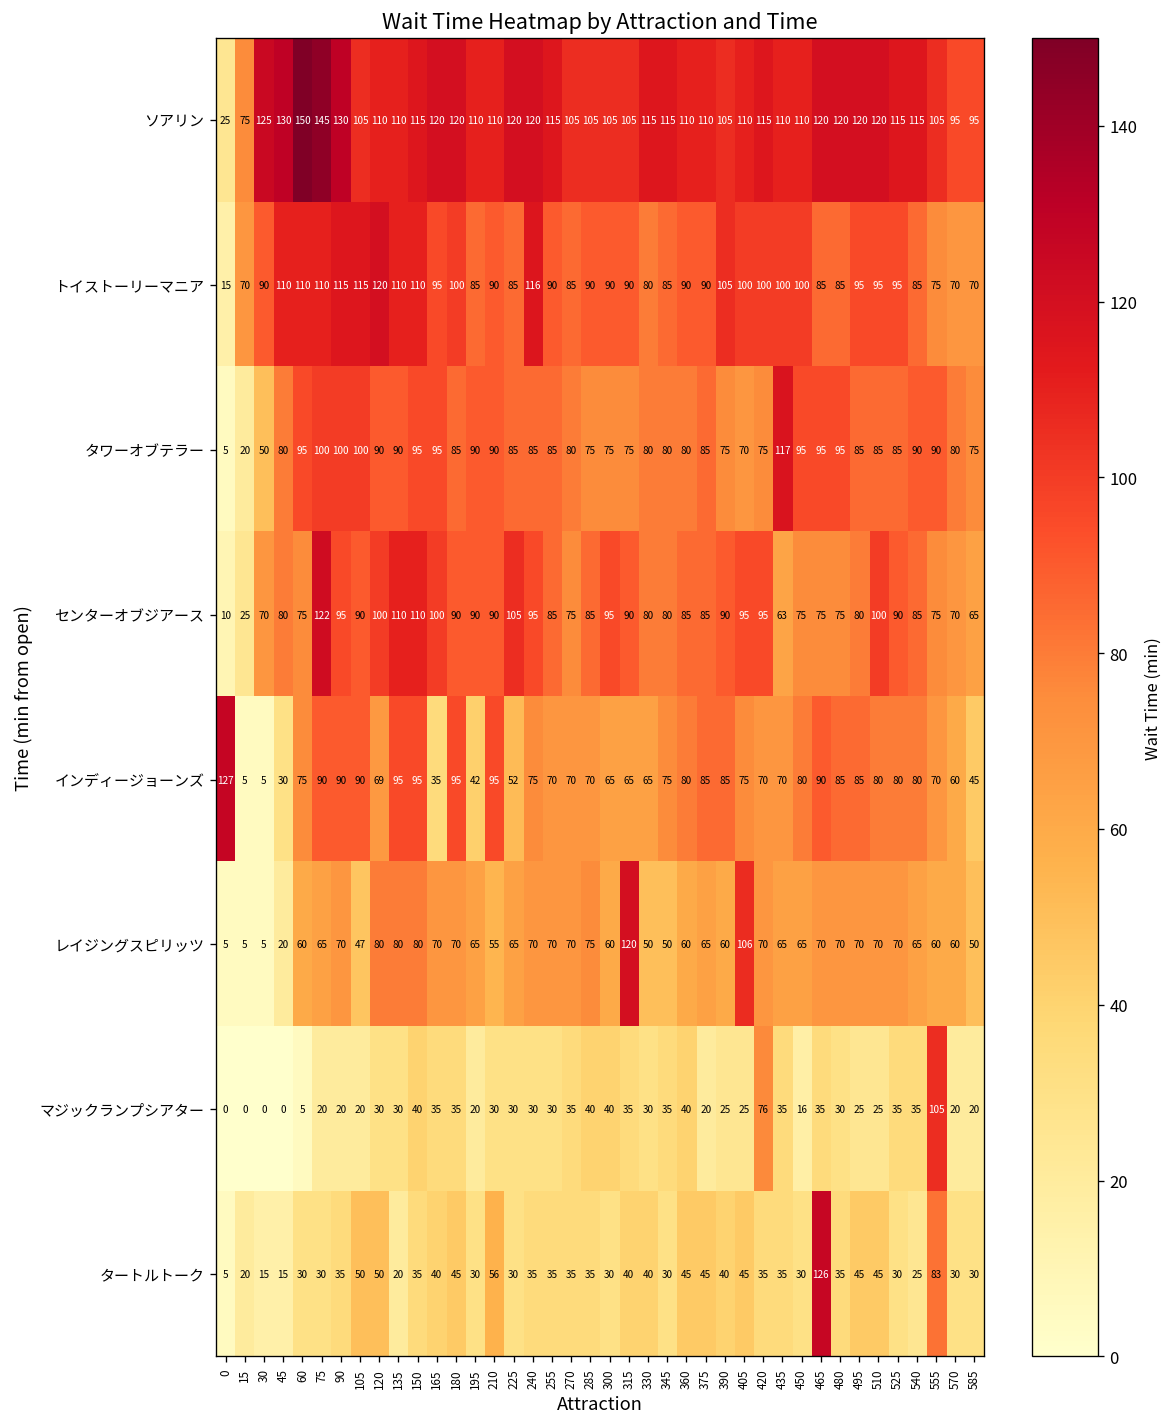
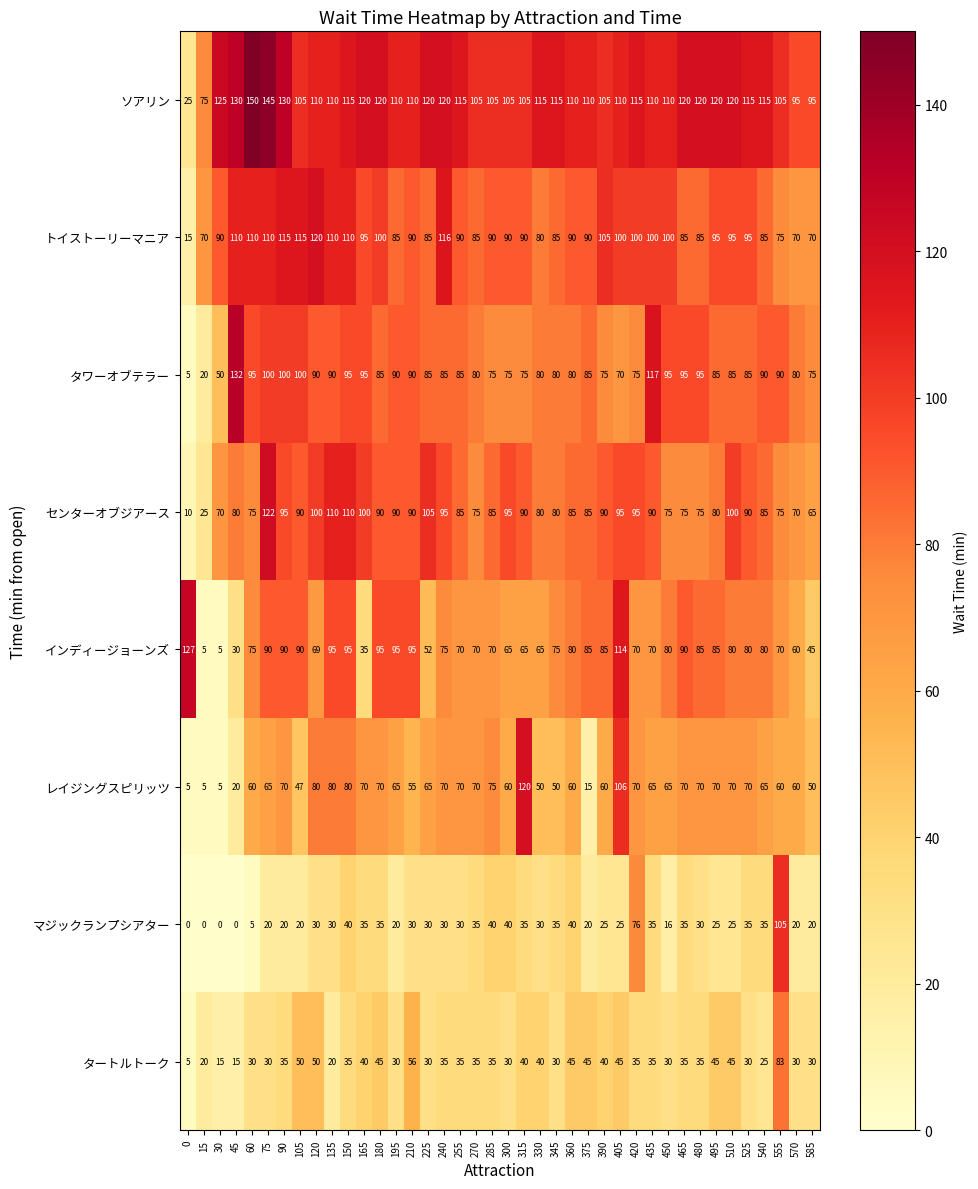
タワーオブテラー, 45: 80 -> 132
センターオブジアース, 435: 63 -> 90
インディージョーンズ, 195: 42 -> 95
インディージョーンズ, 405: 75 -> 114
レイジングスピリッツ, 375: 65 -> 15
タートルトーク, 465: 126 -> 35
